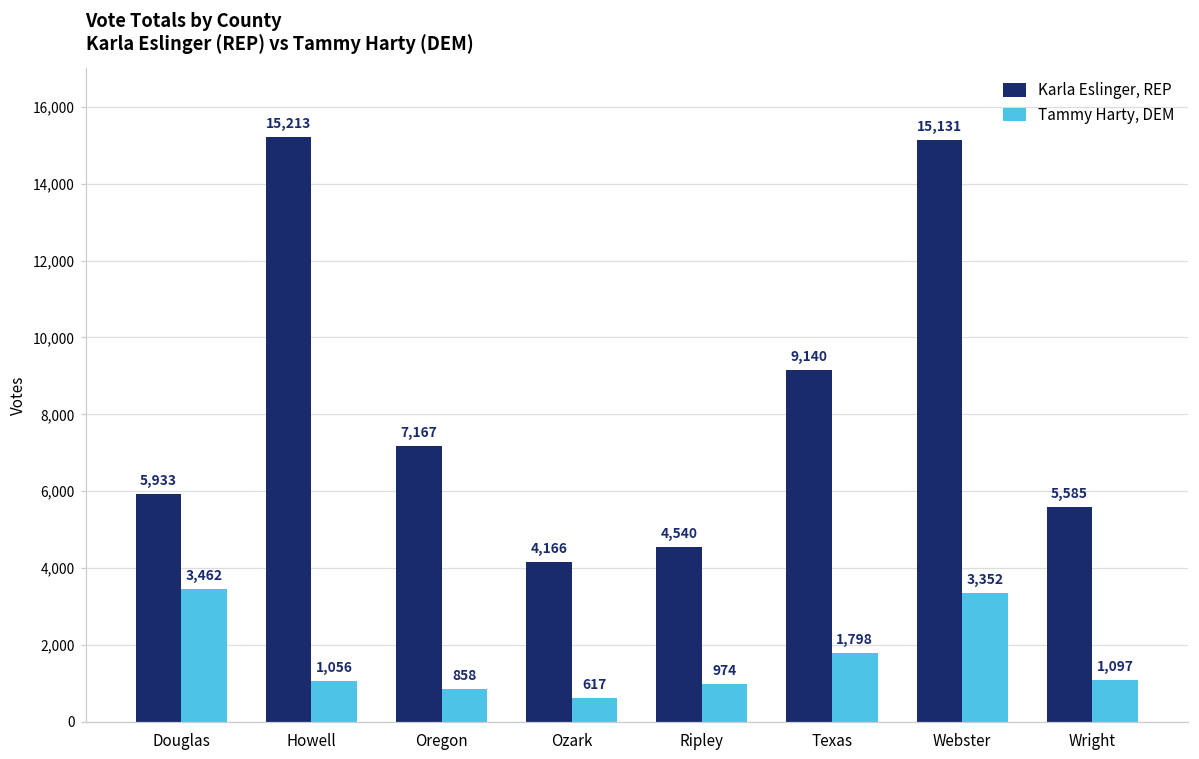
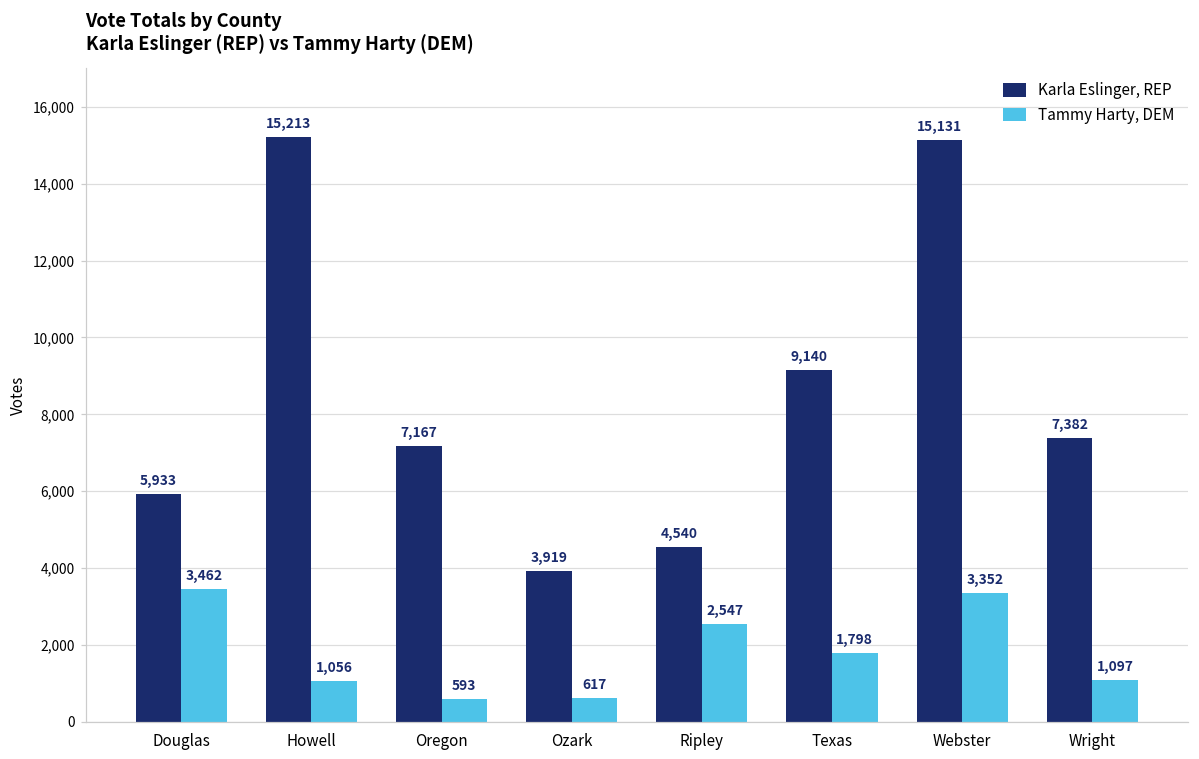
Tammy Harty, DEM, Oregon: 858 -> 593
Karla Eslinger, REP, Ozark: 4,166 -> 3,919
Tammy Harty, DEM, Ripley: 974 -> 2,547
Karla Eslinger, REP, Wright: 5,585 -> 7,382
